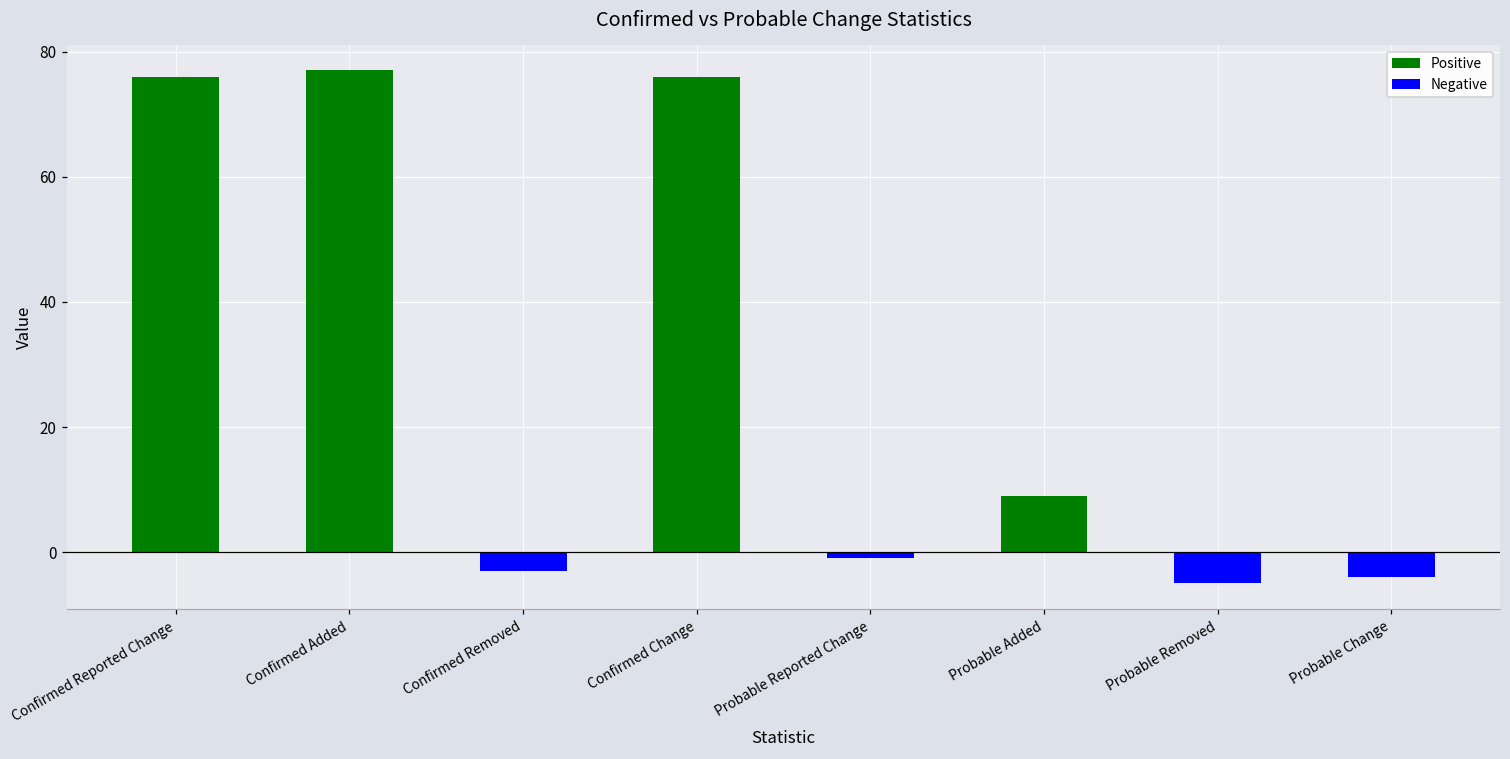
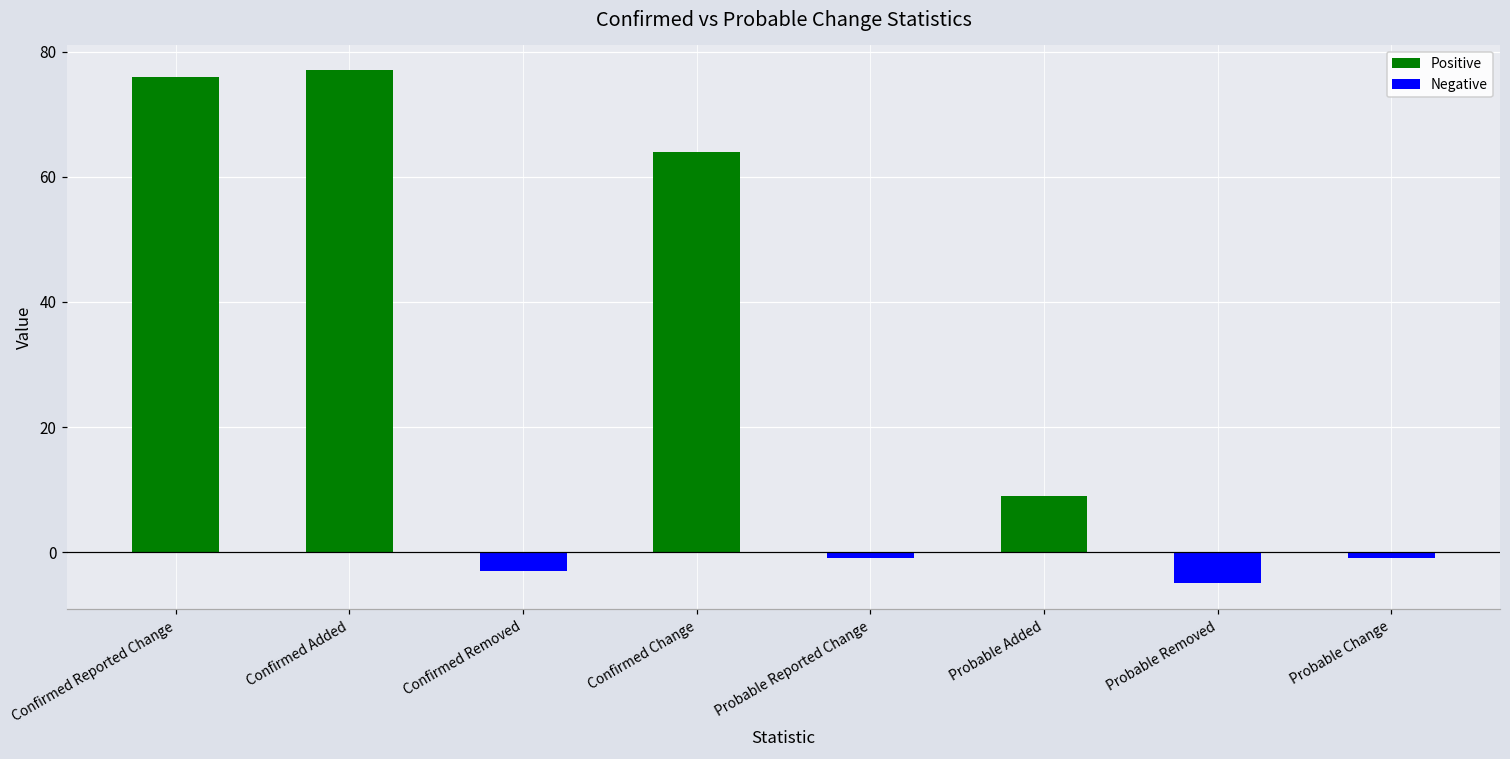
Positive, Confirmed Change: 76 -> 64
Negative, Probable Change: -4 -> -1
